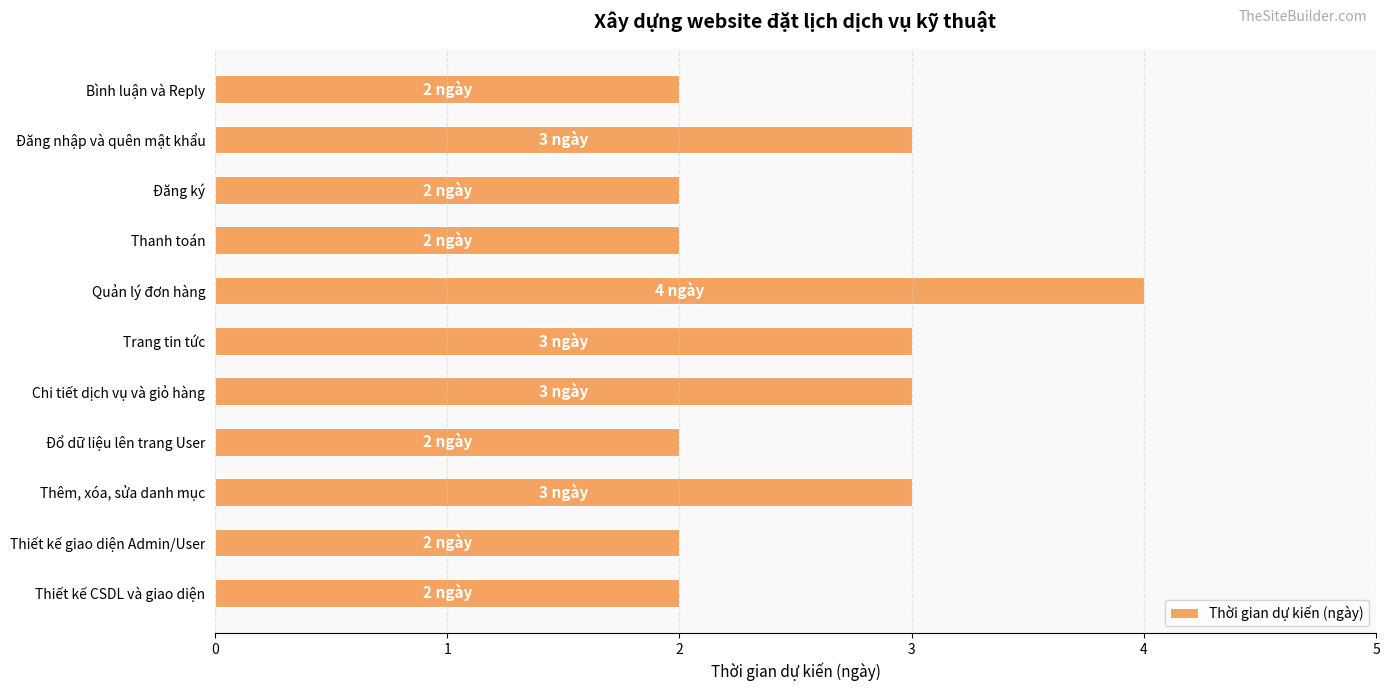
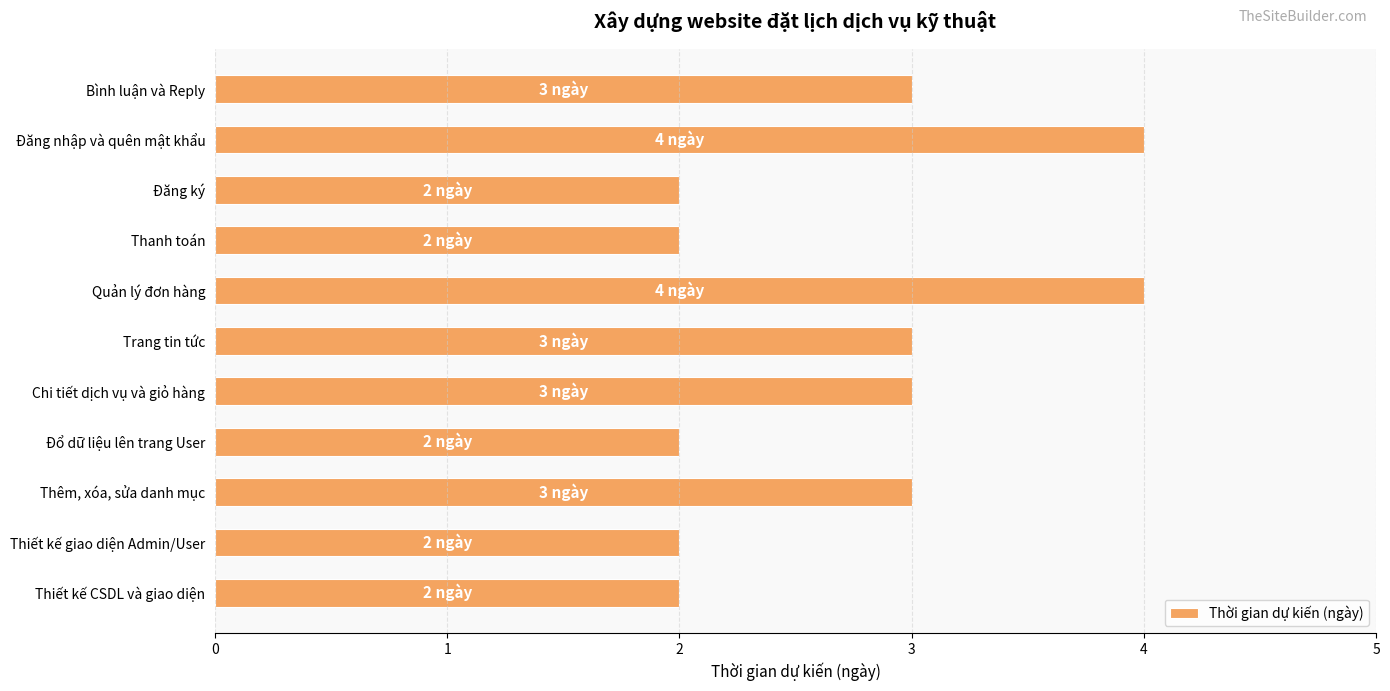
Bình luận và Reply: 2 -> 3
Đăng nhập và quên mật khẩu: 3 -> 4
